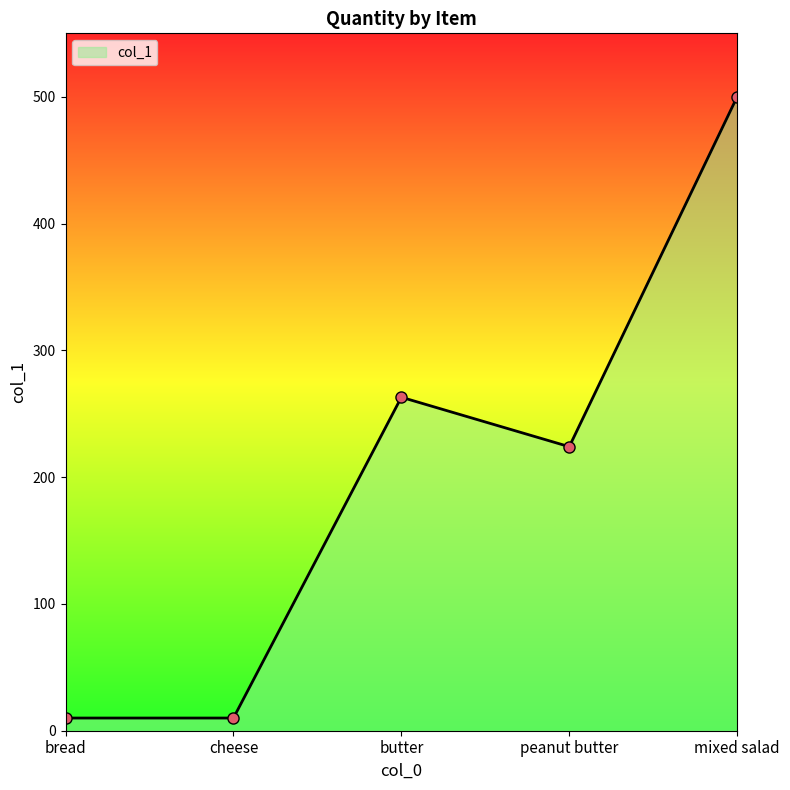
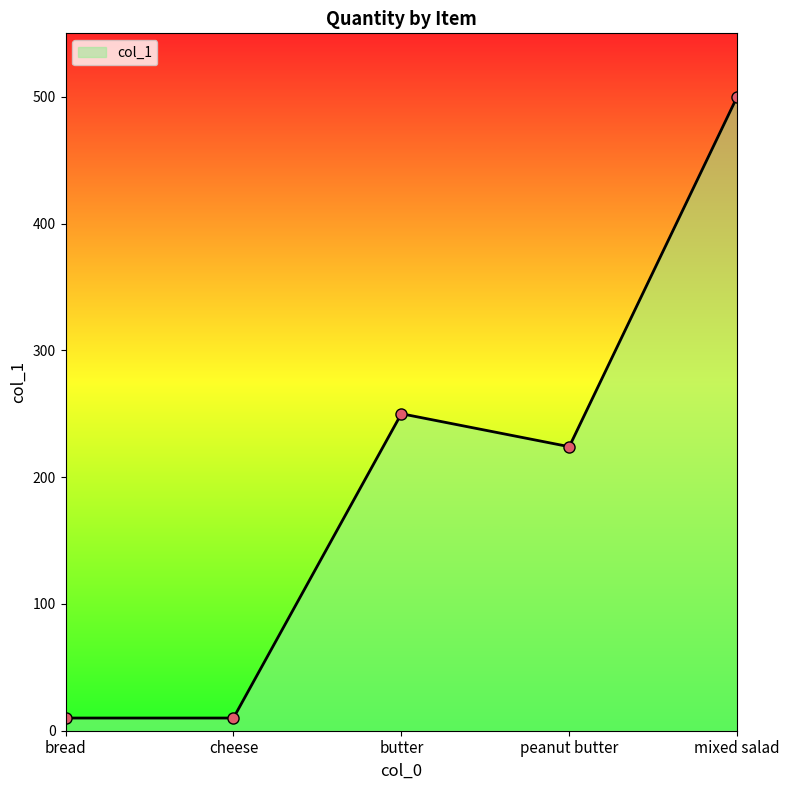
butter: 263 -> 250
